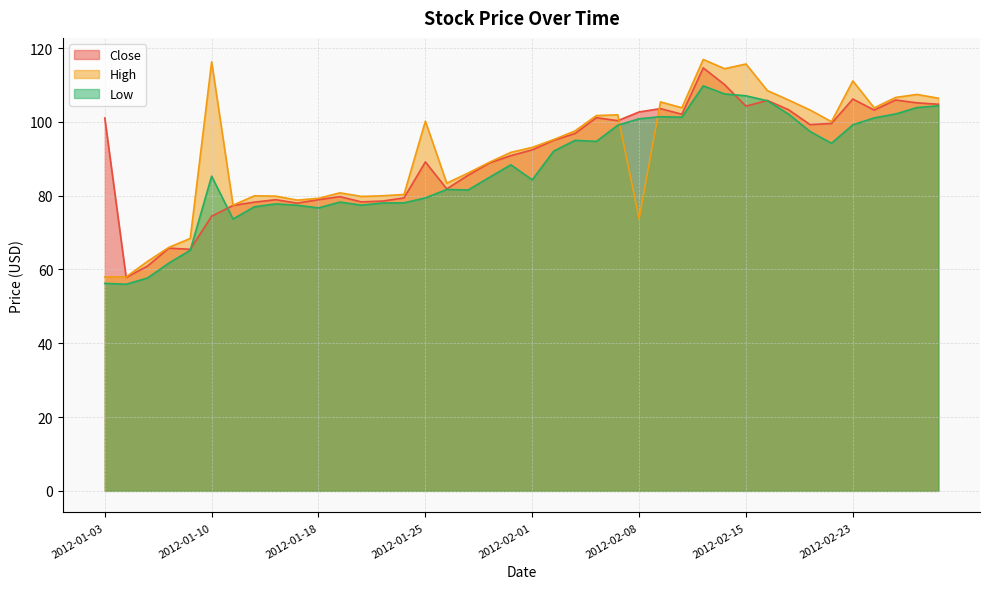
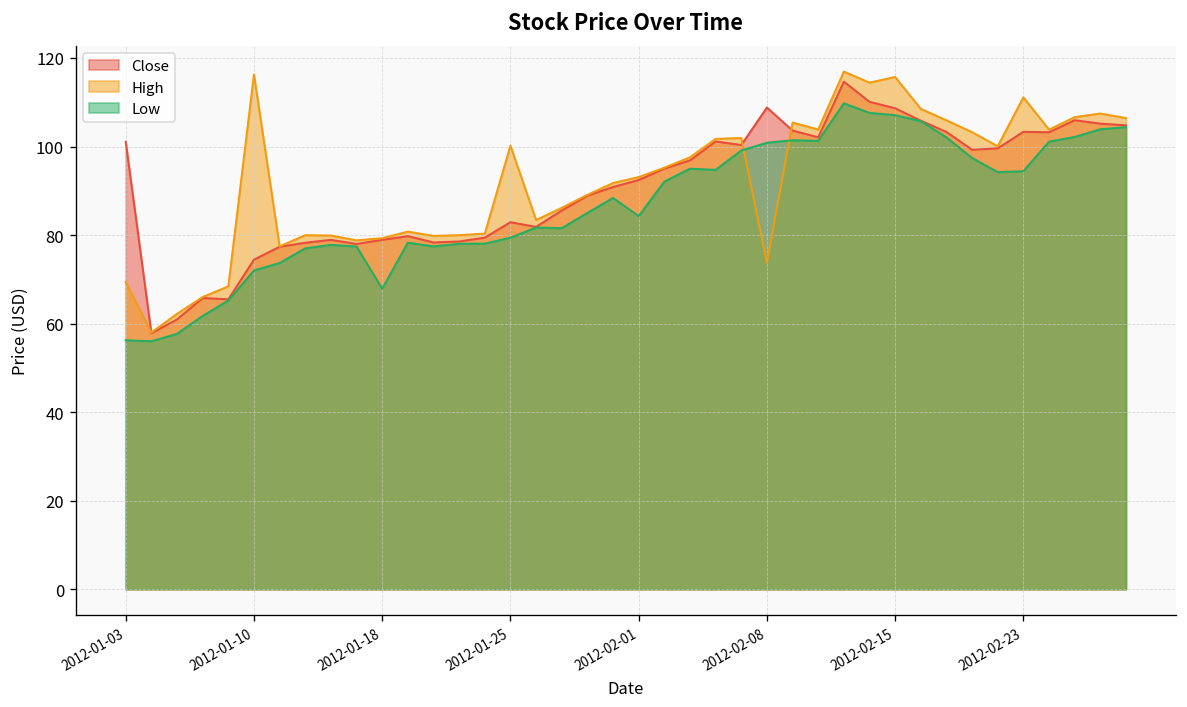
High, 2012-01-03: 58 -> 69
Low, 2012-01-10: 85 -> 72
Low, 2012-01-18: 77 -> 68
Close, 2012-01-25: 89 -> 83
Close, 2012-02-08: 103 -> 109
Close, 2012-02-15: 104 -> 109
Close, 2012-02-23: 106 -> 103
Low, 2012-02-23: 99 -> 94
